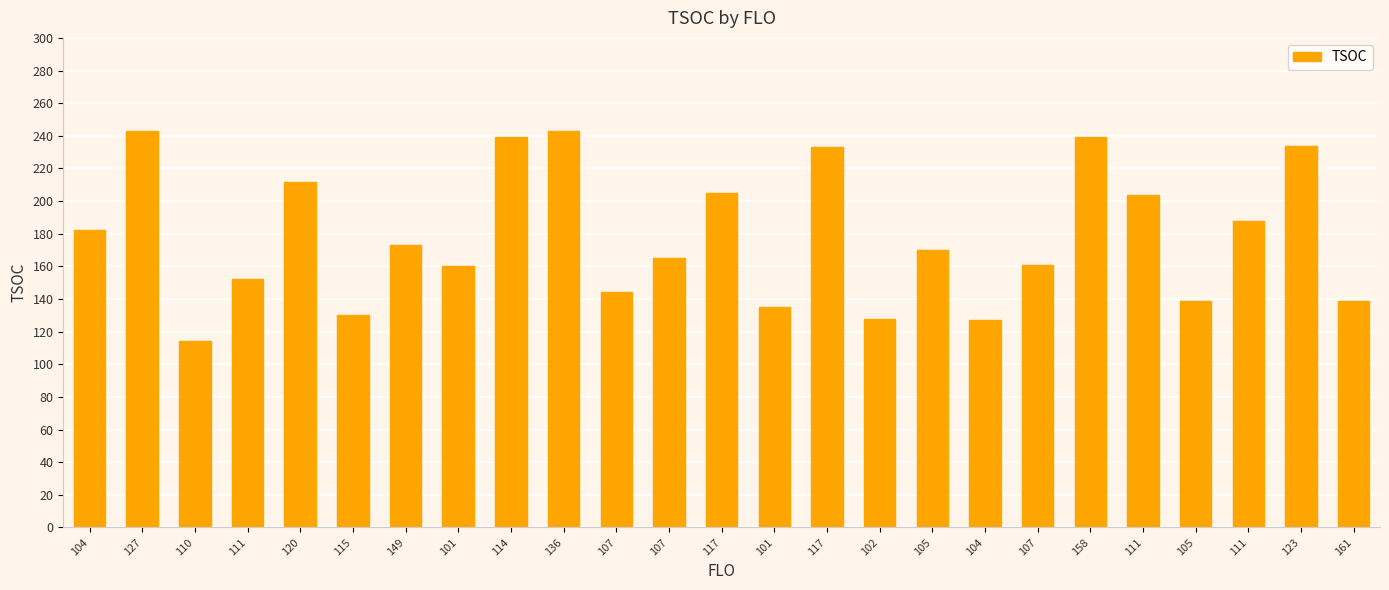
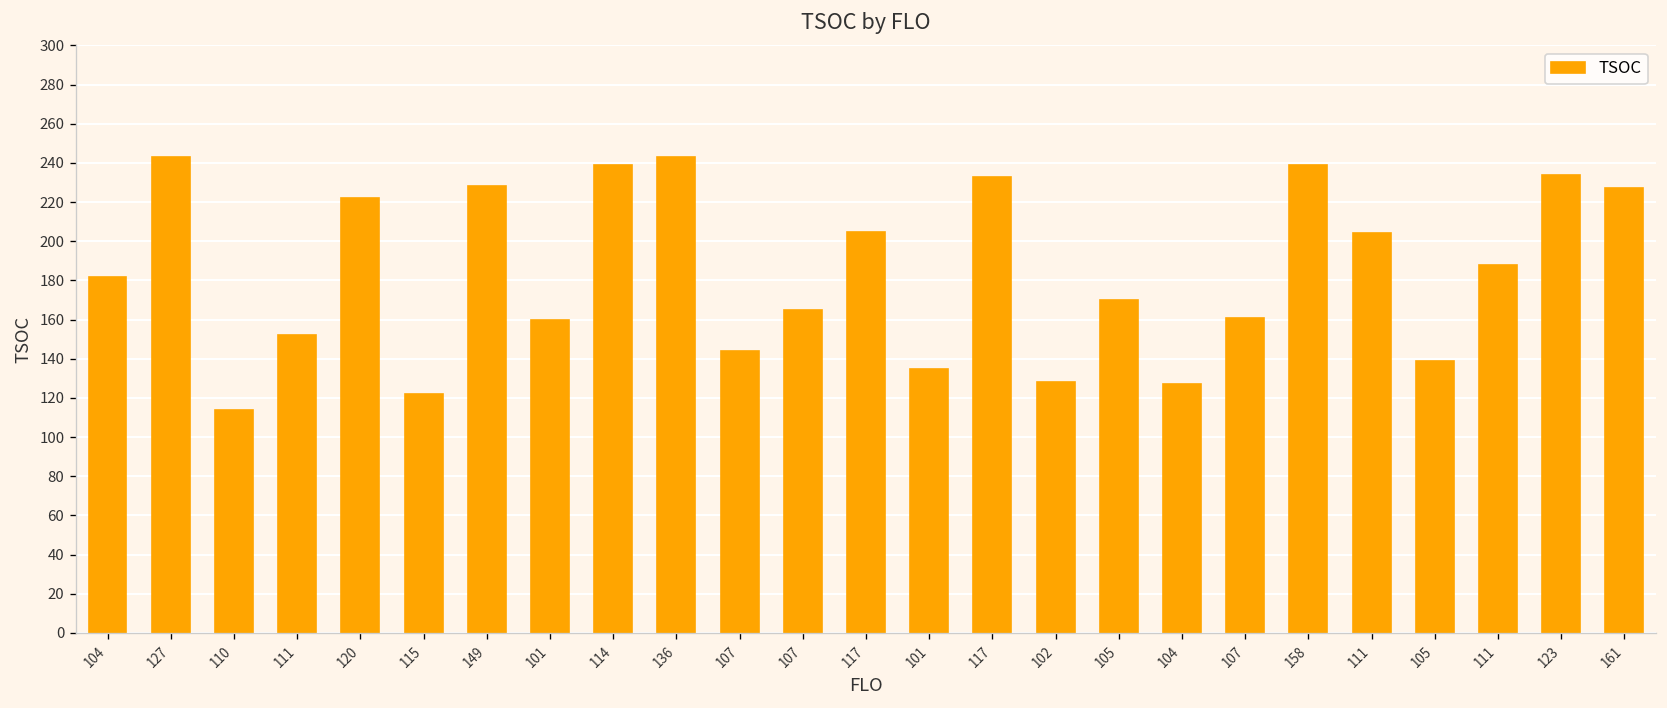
120: 212 -> 222
115: 130 -> 122
149: 173 -> 228
161: 139 -> 227
